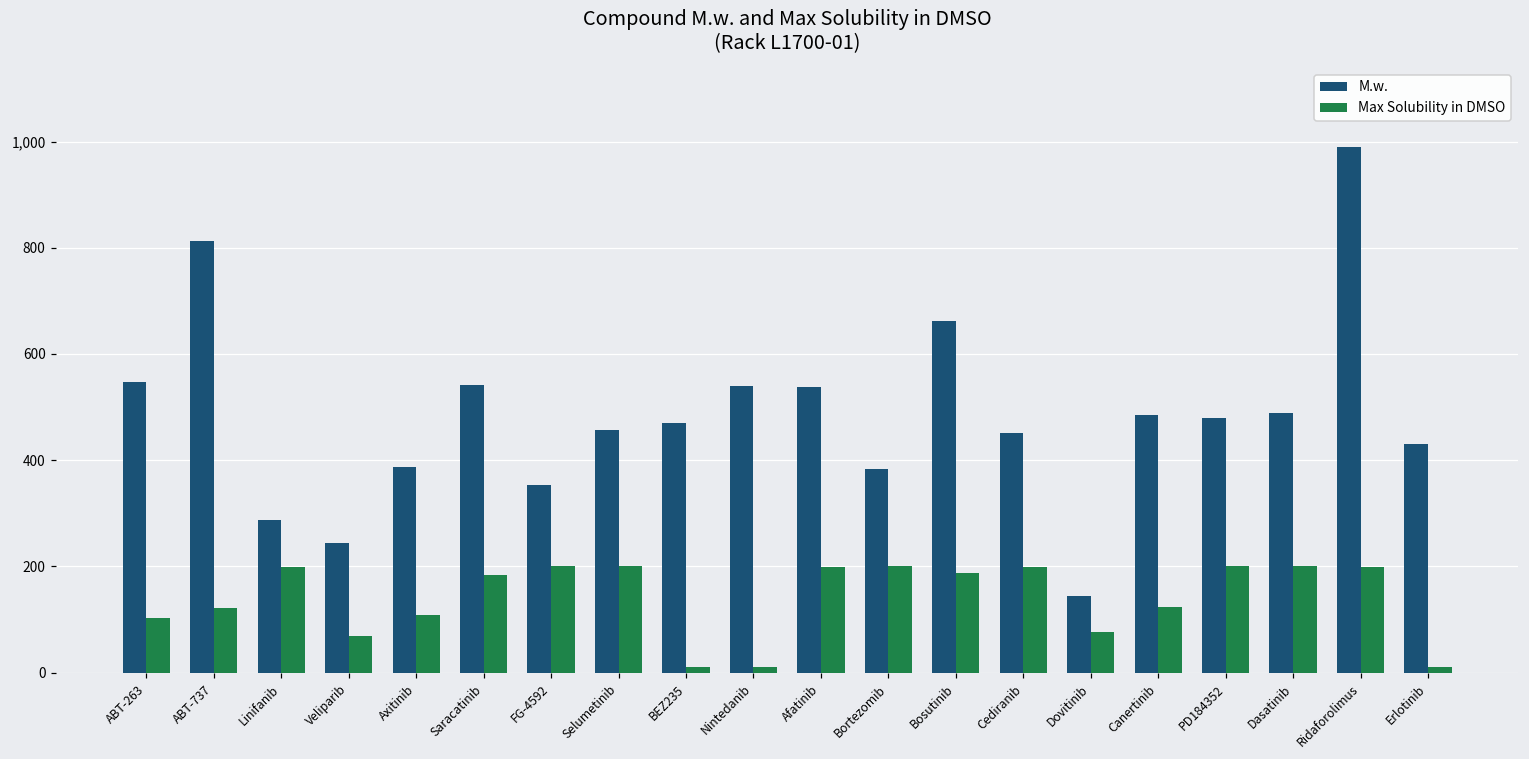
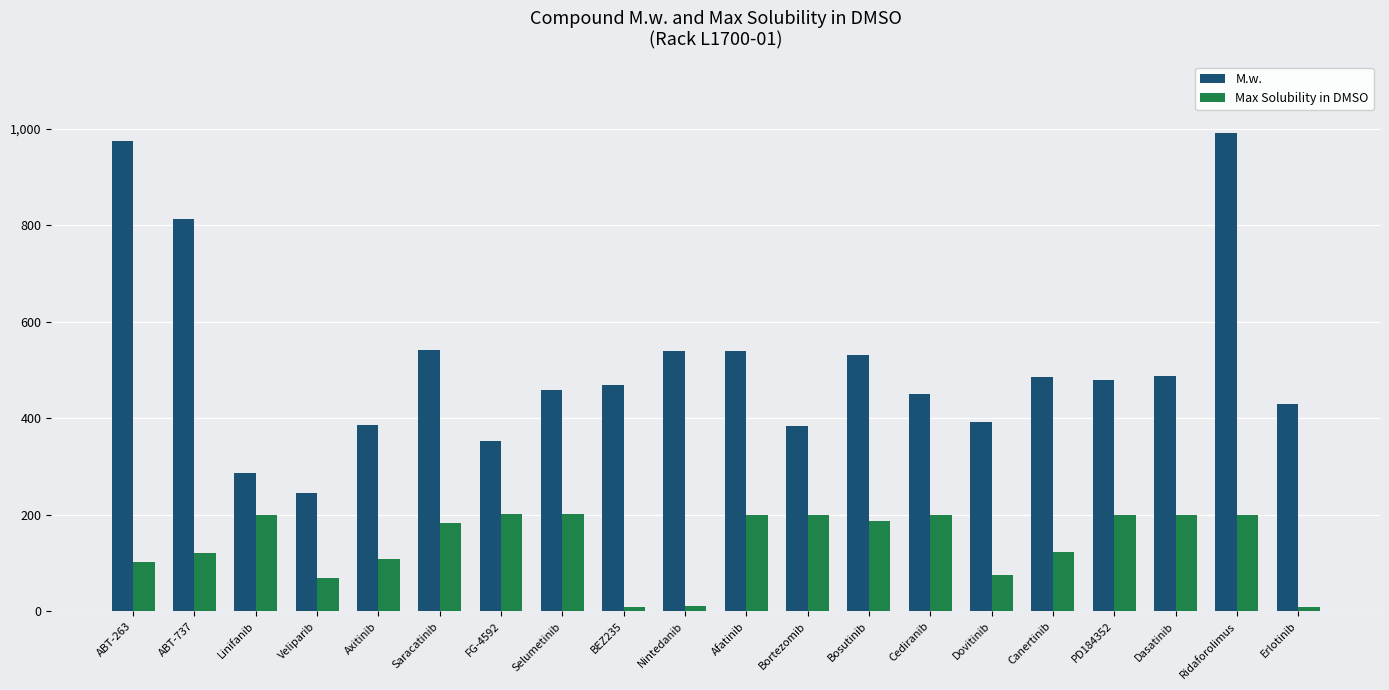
M.w., ABT-263: 550 -> 970
M.w., Bosutinib: 660 -> 530
M.w., Dovitinib: 140 -> 390
